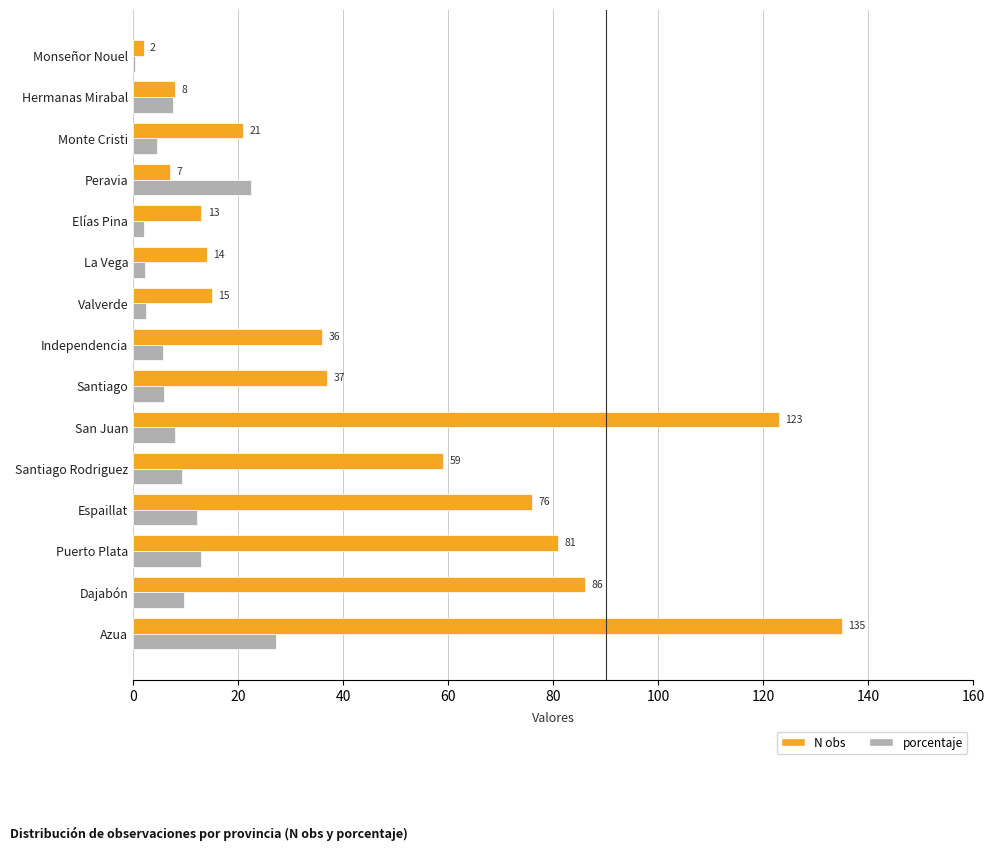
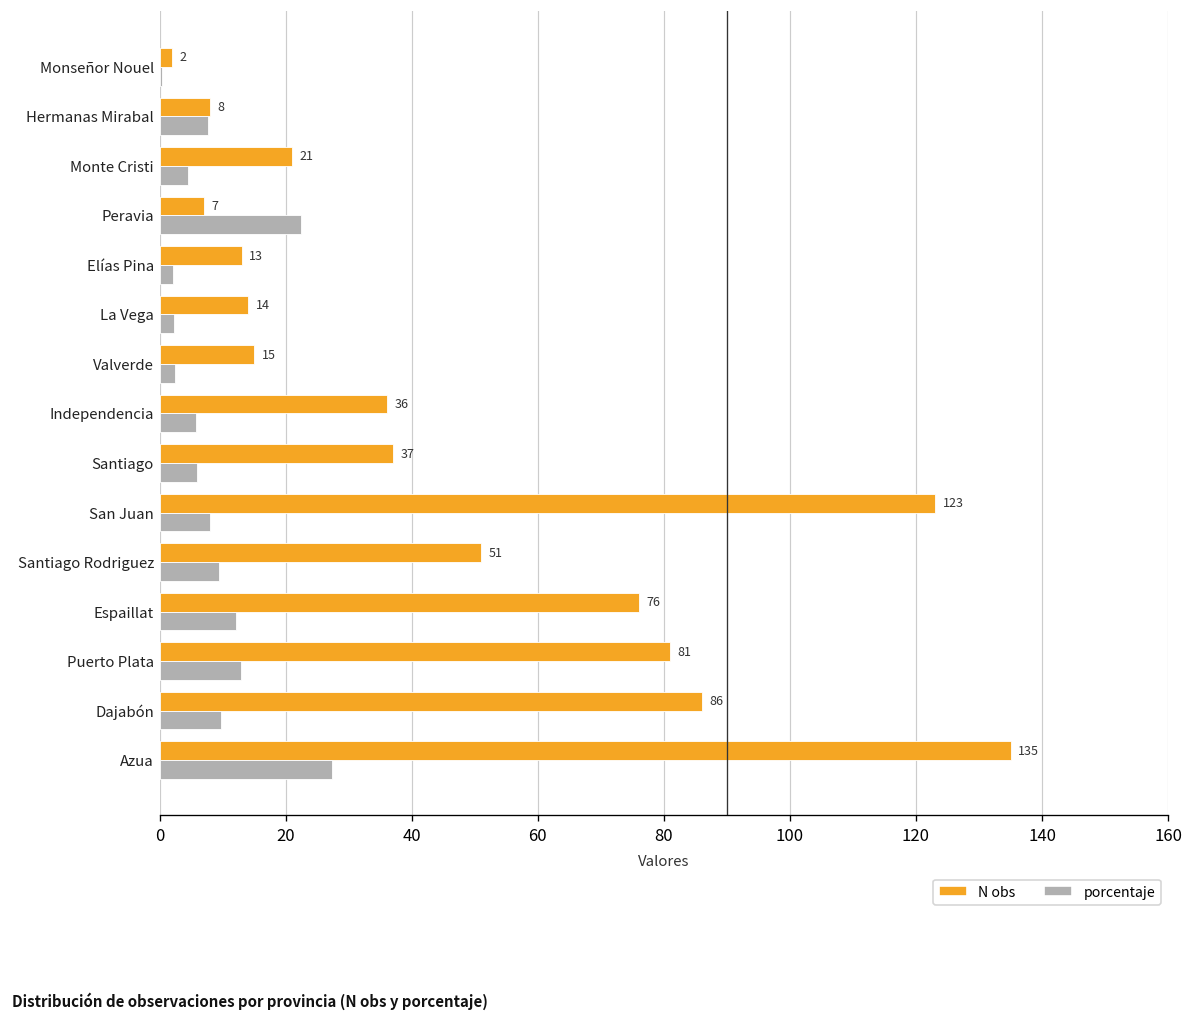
N obs, Santiago Rodriguez: 59 -> 51
